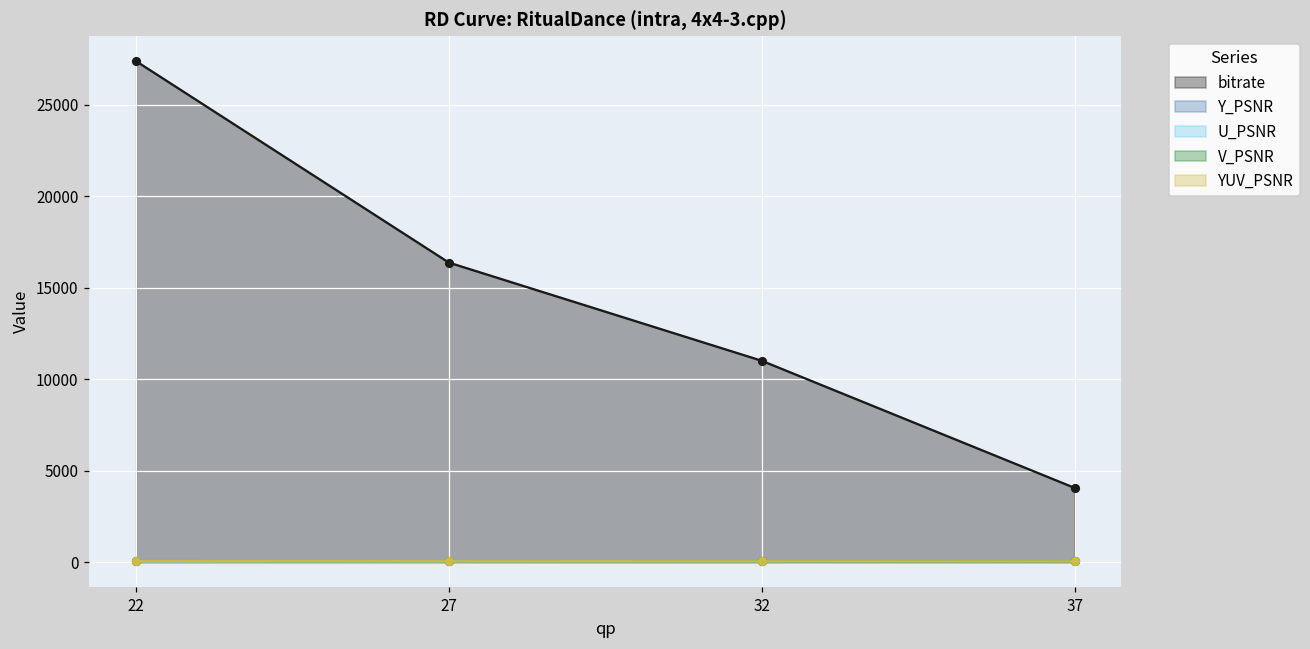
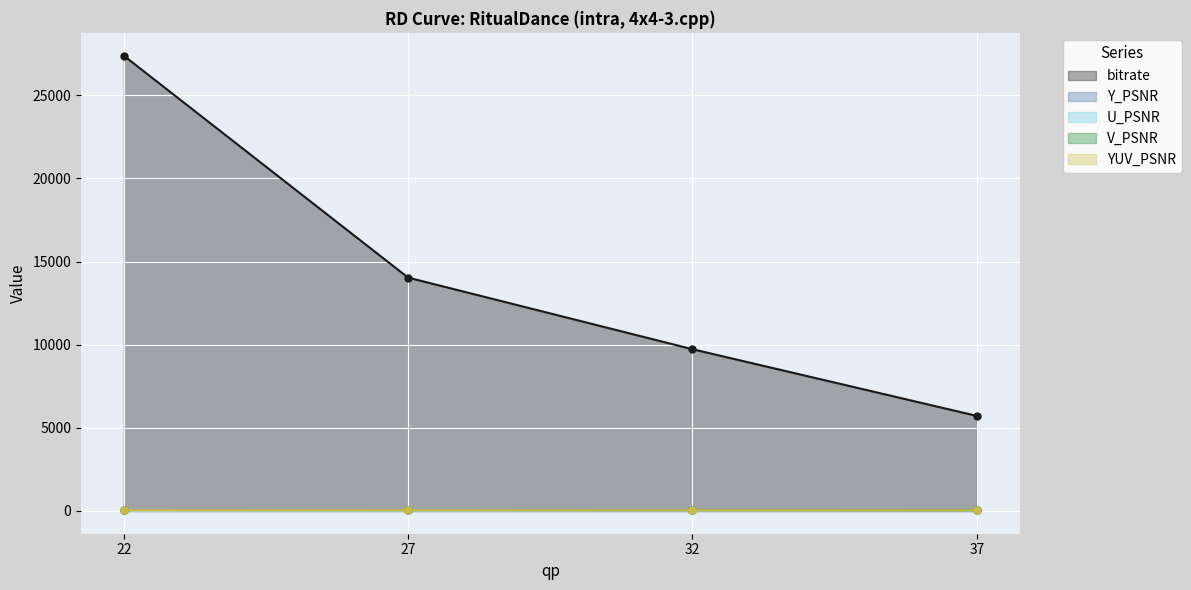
bitrate, 27: 16400 -> 14000
bitrate, 32: 11000 -> 9700
bitrate, 37: 4100 -> 5700
